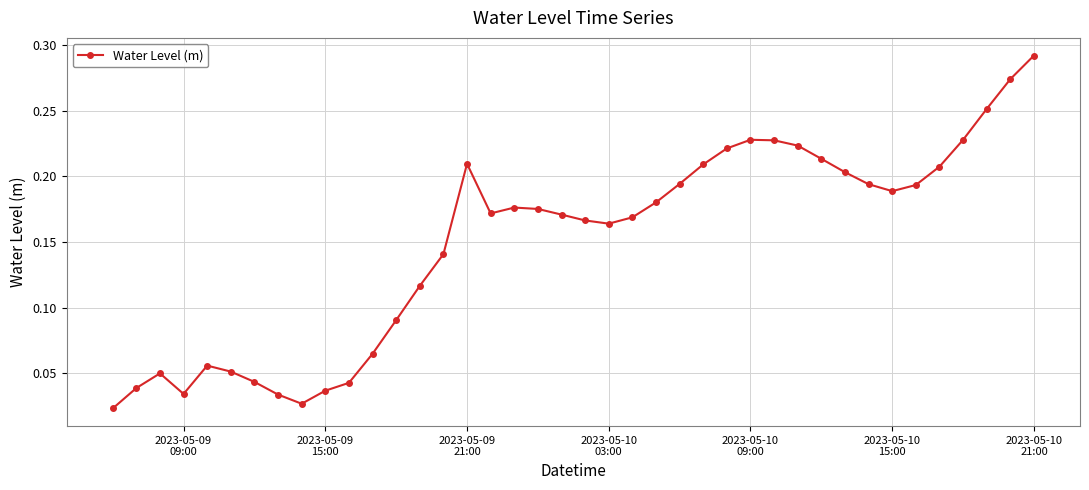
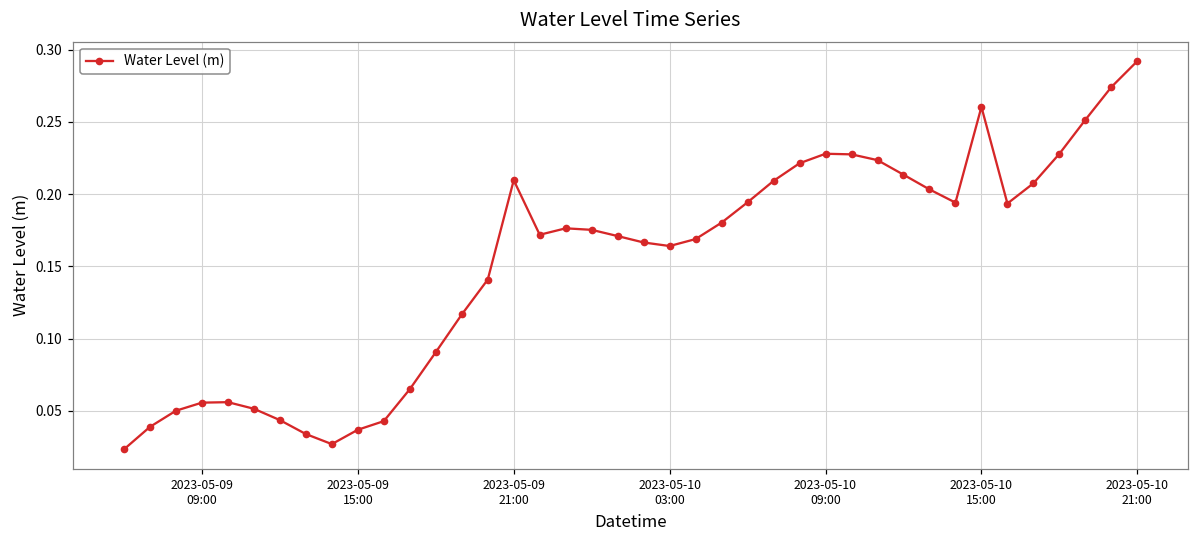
2023-05-09 09:00: 0.034 -> 0.056
2023-05-10 15:00: 0.189 -> 0.260
